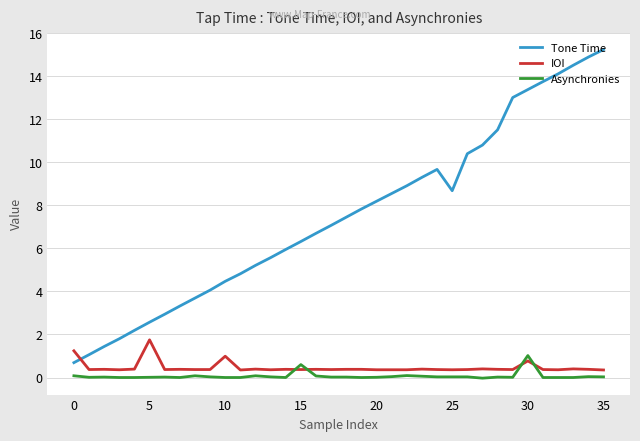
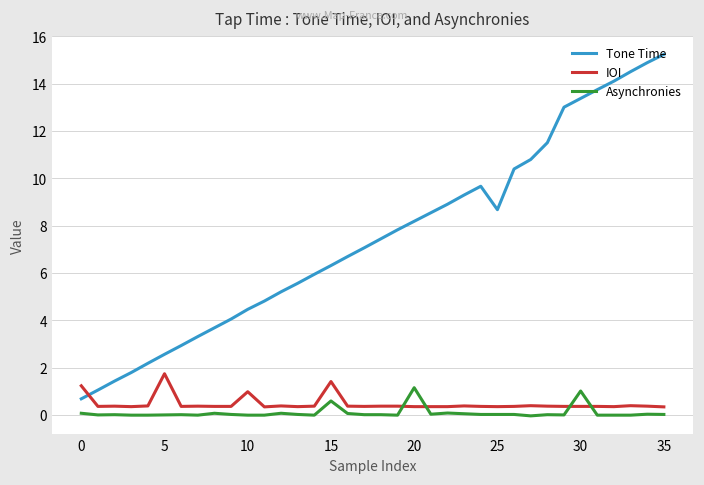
IOI, 15: 0.4 -> 1.4
Asynchronies, 20: 0.0 -> 1.2
IOI, 30: 0.8 -> 0.4
